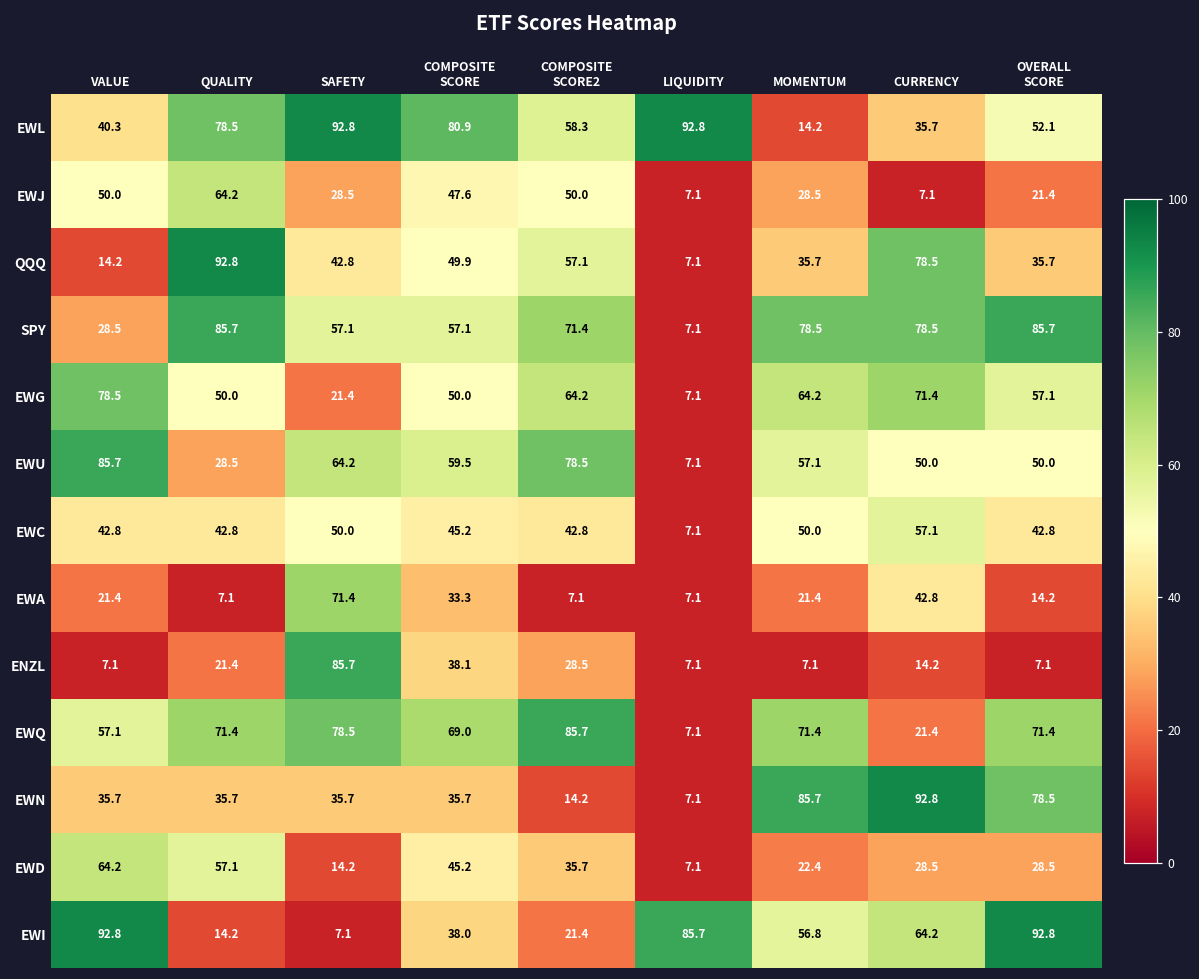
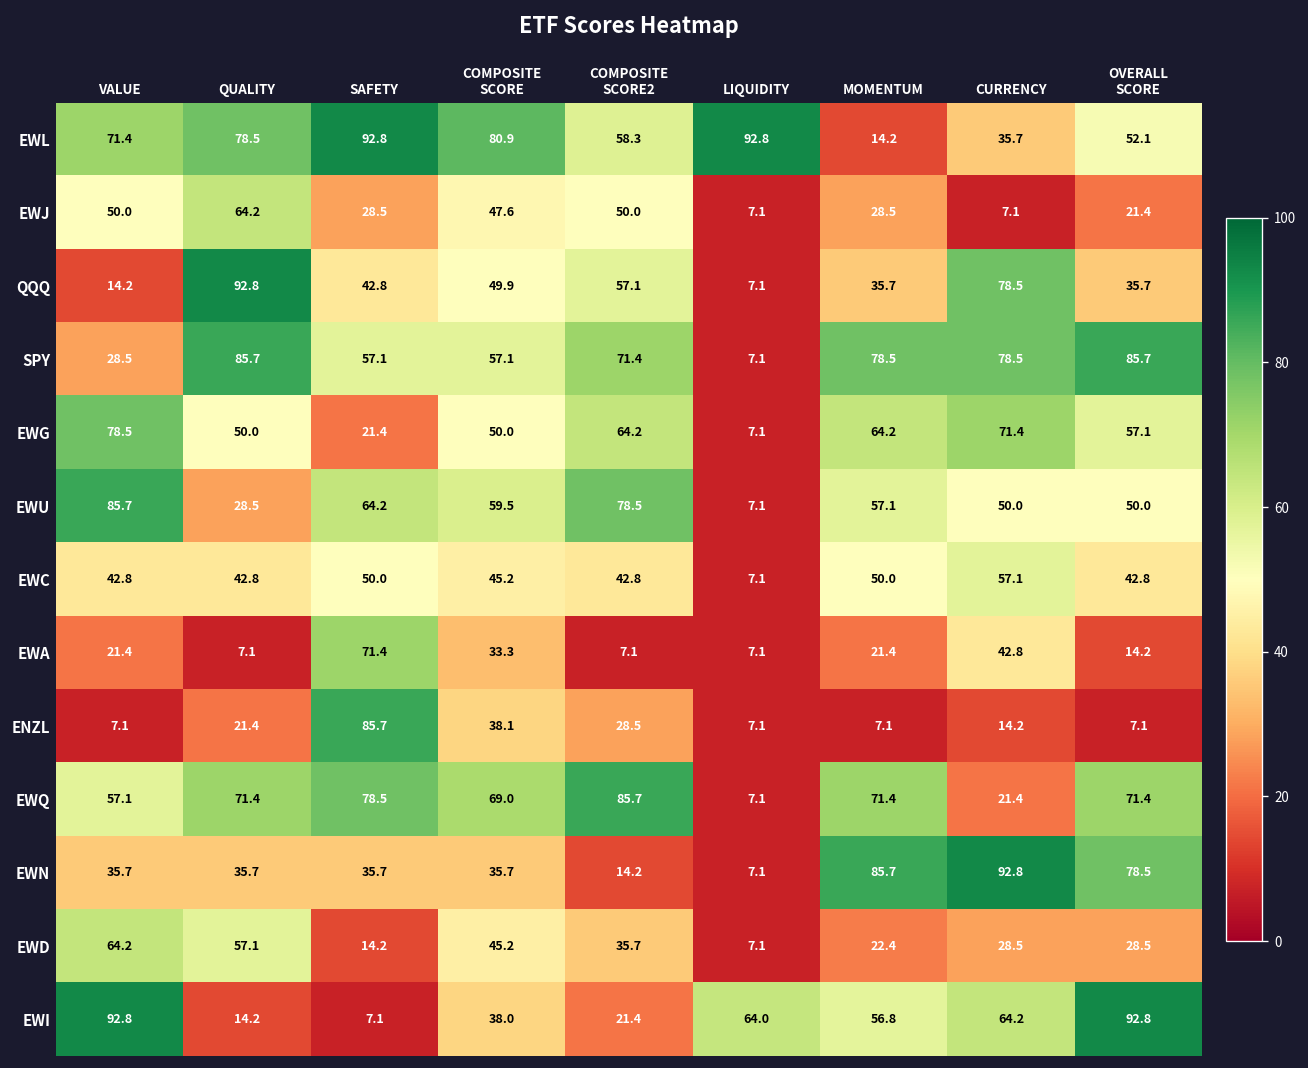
EWL, VALUE: 40.3 -> 71.4
EWI, LIQUIDITY: 85.7 -> 64.0
